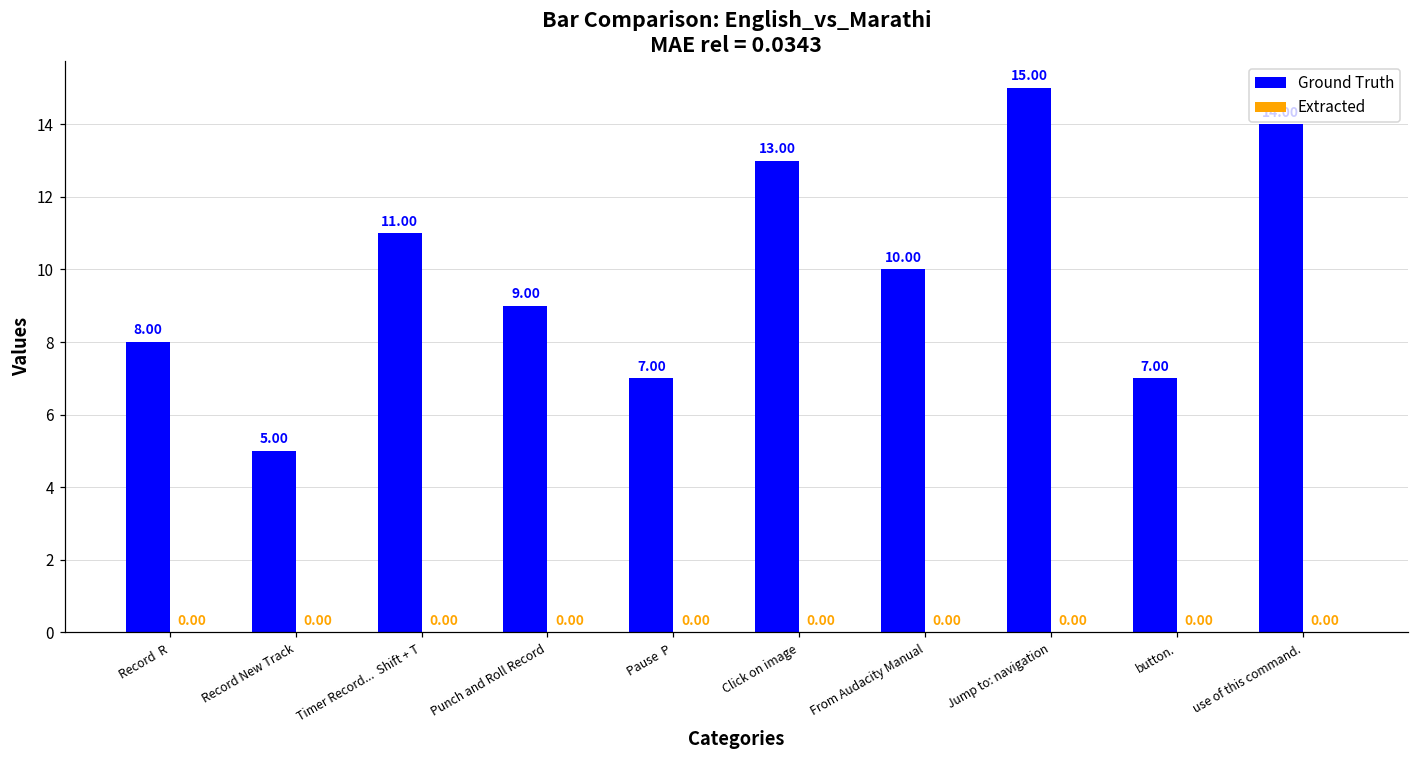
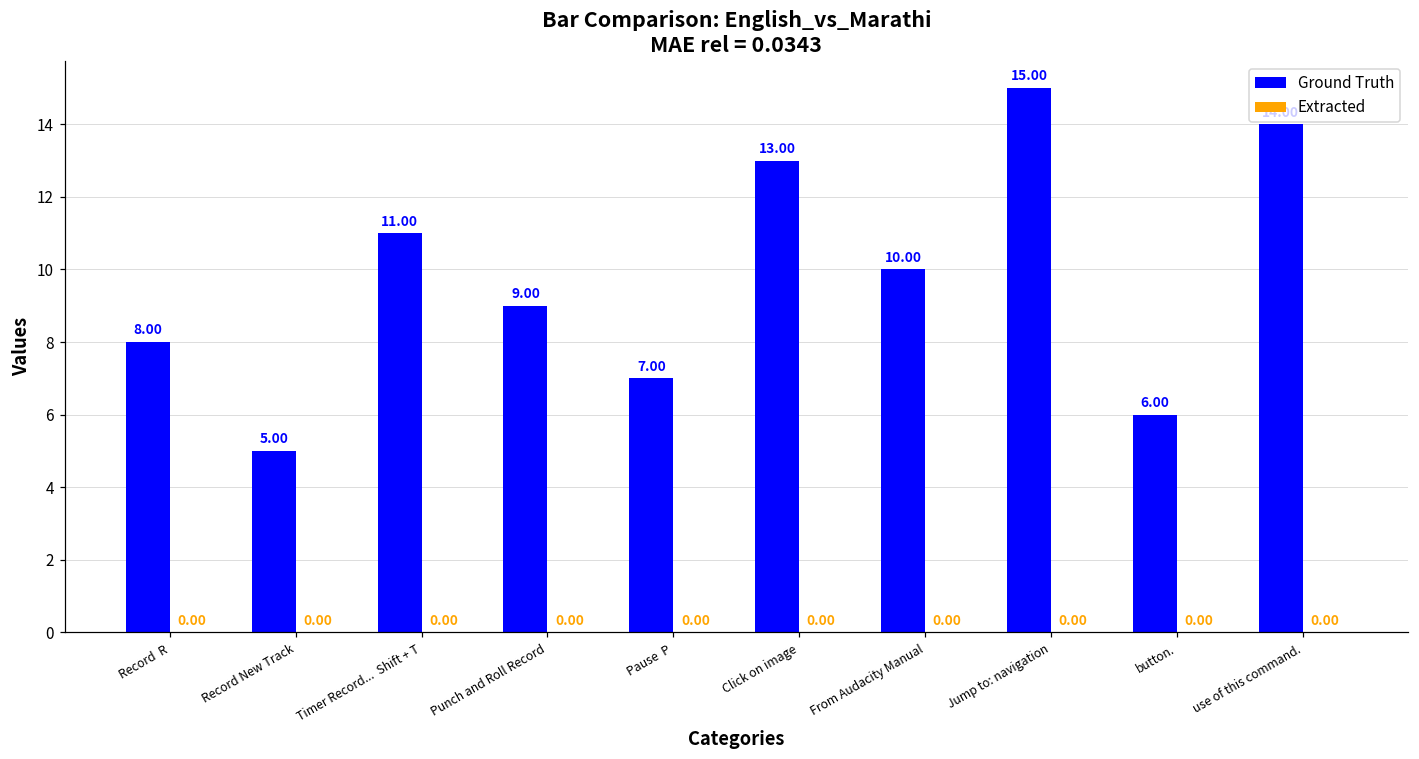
Ground Truth, button.: 7.00 -> 6.00
